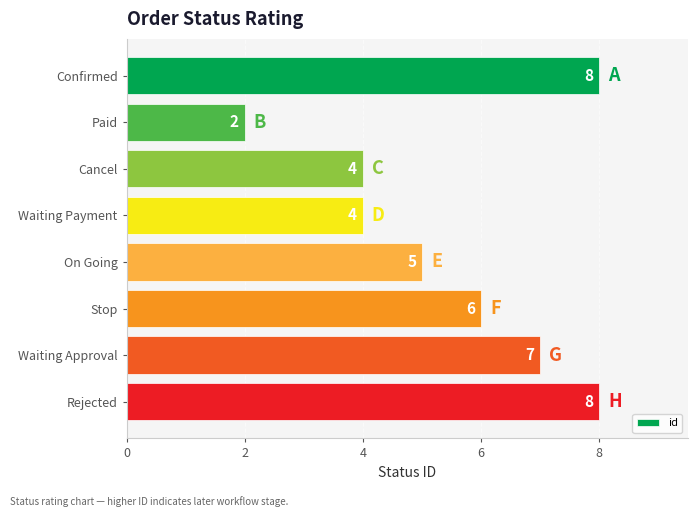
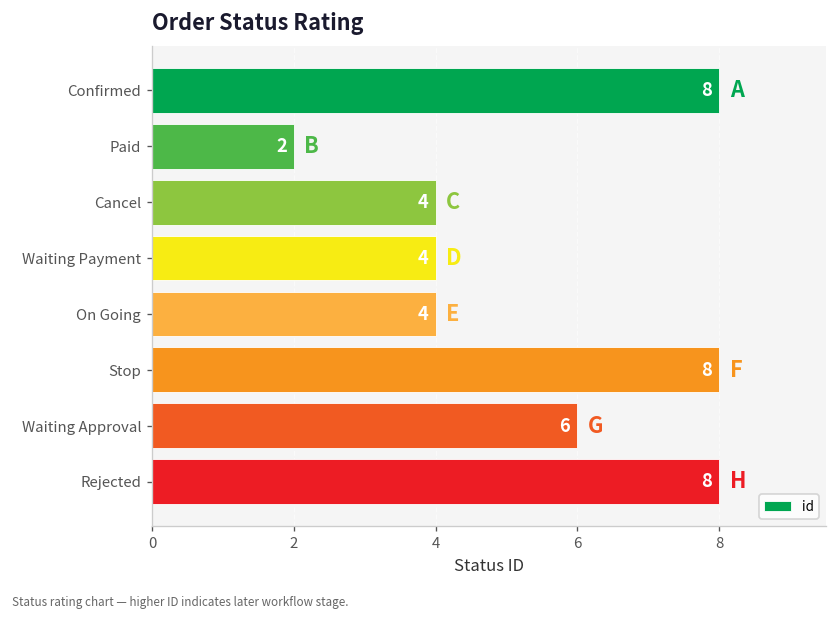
On Going: 5 -> 4
Stop: 6 -> 8
Waiting Approval: 7 -> 6
